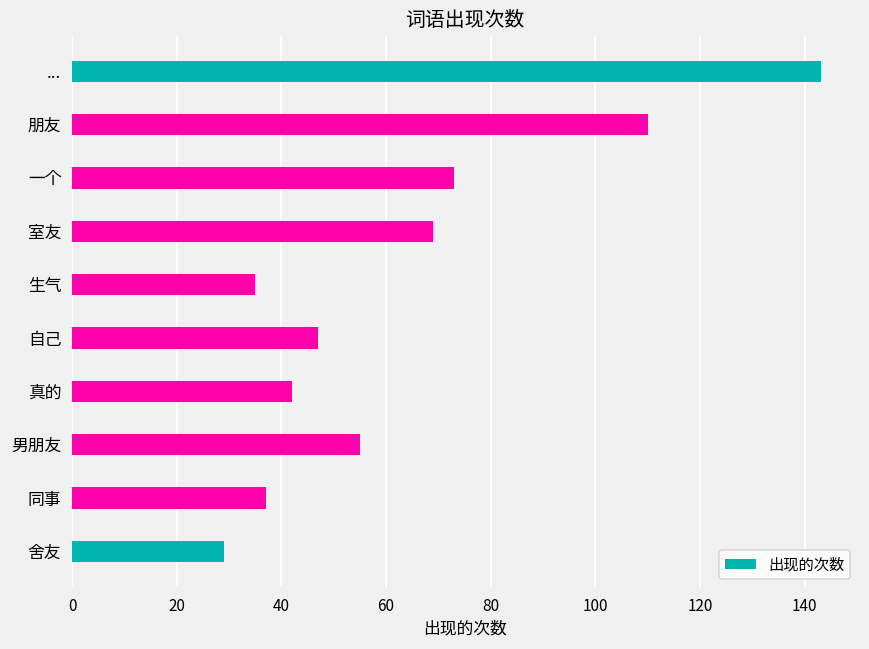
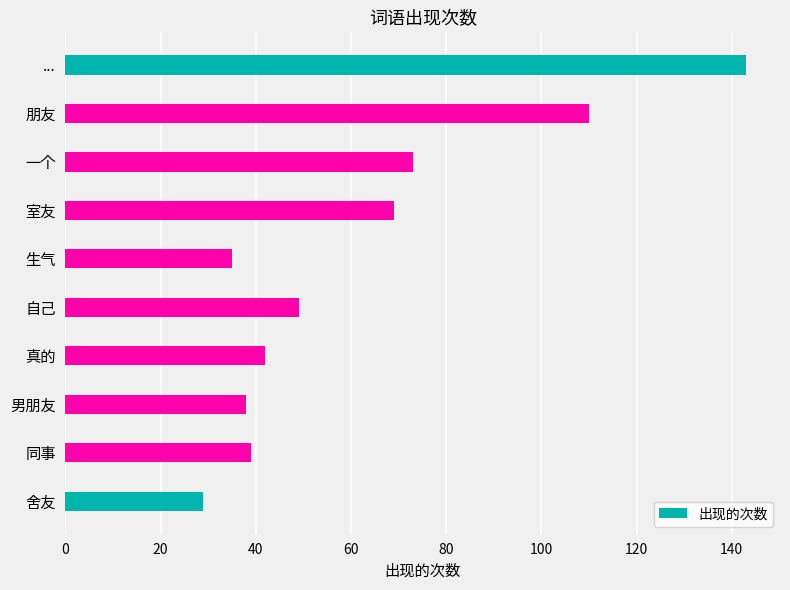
自己: 47 -> 49
男朋友: 55 -> 38
同事: 37 -> 39
